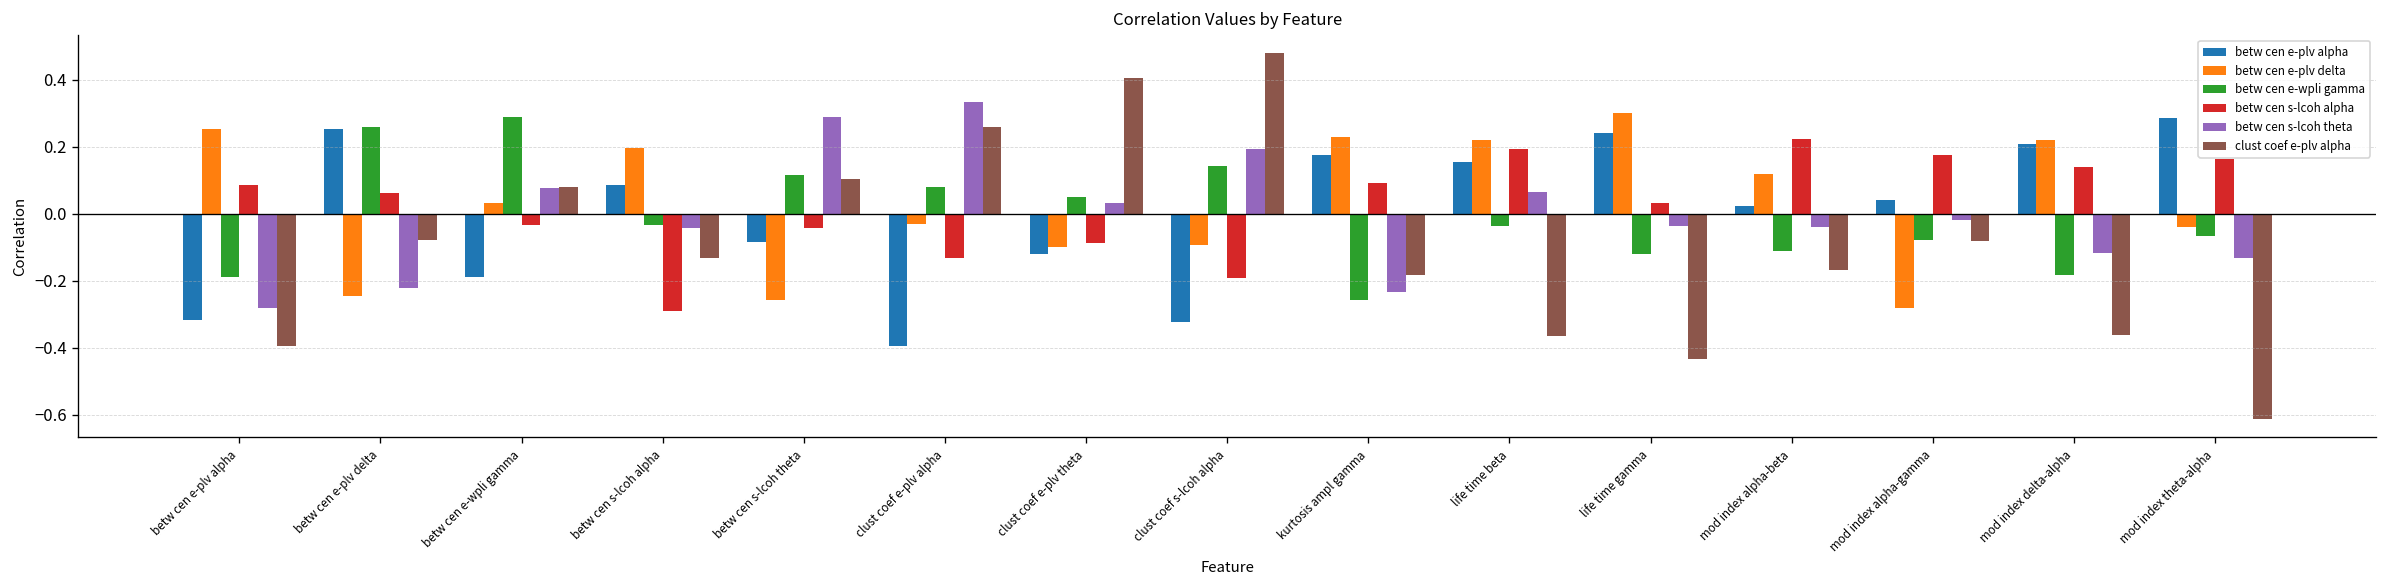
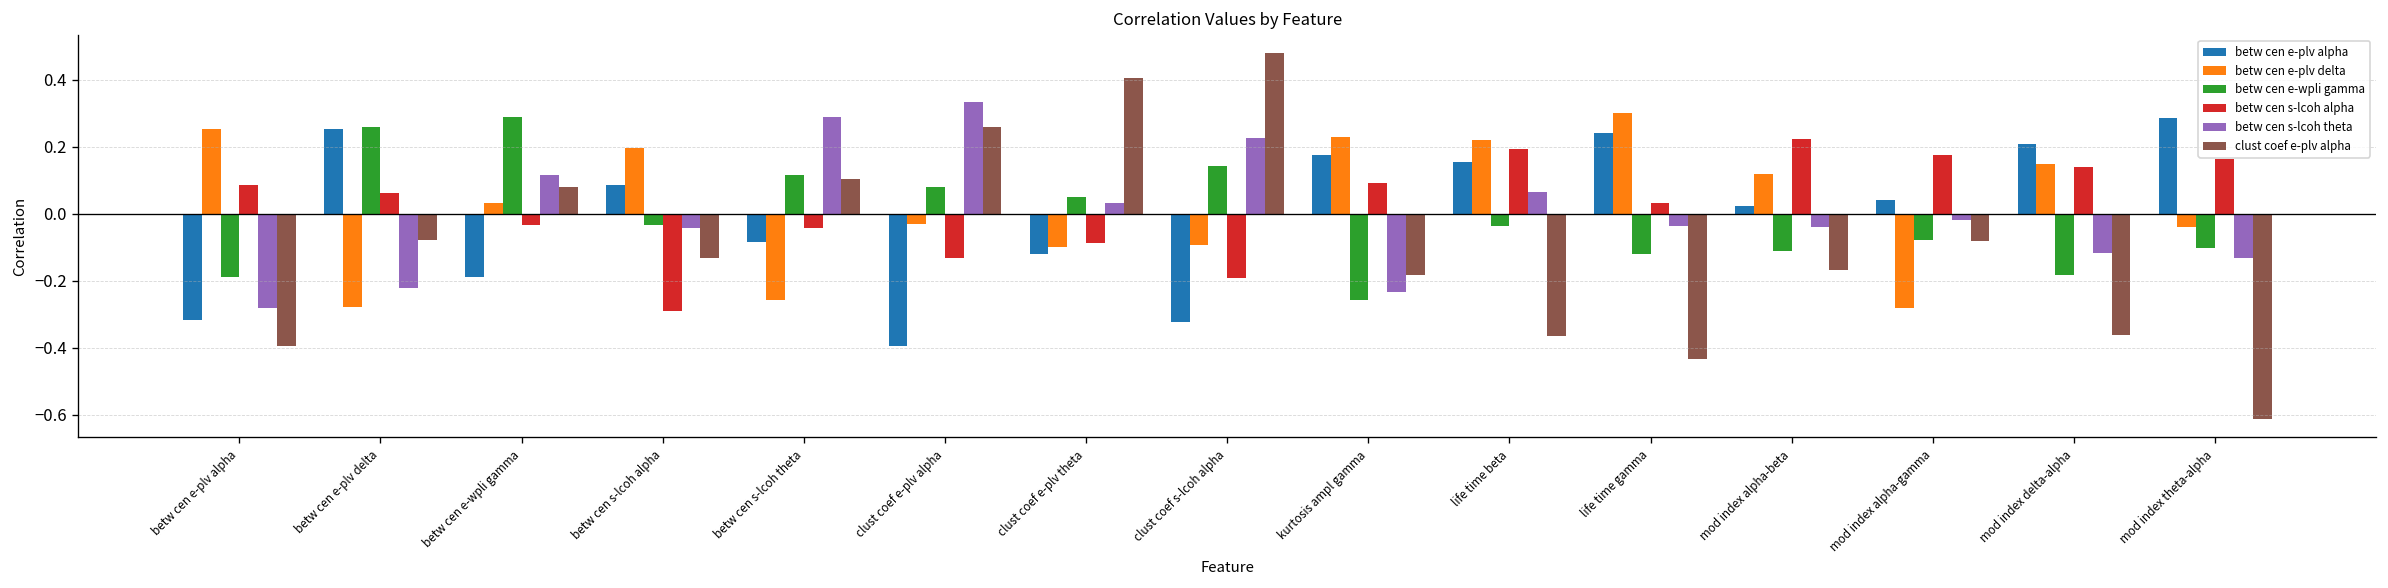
betw cen e-plv delta, betw cen e-plv delta: -0.25 -> -0.28
betw cen s-lcoh theta, betw cen e-wpli gamma: 0.08 -> 0.12
betw cen s-lcoh theta, clust coef s-lcoh alpha: 0.19 -> 0.23
betw cen e-plv delta, mod index delta-alpha: 0.22 -> 0.15
betw cen e-wpli gamma, mod index theta-alpha: -0.07 -> -0.10
